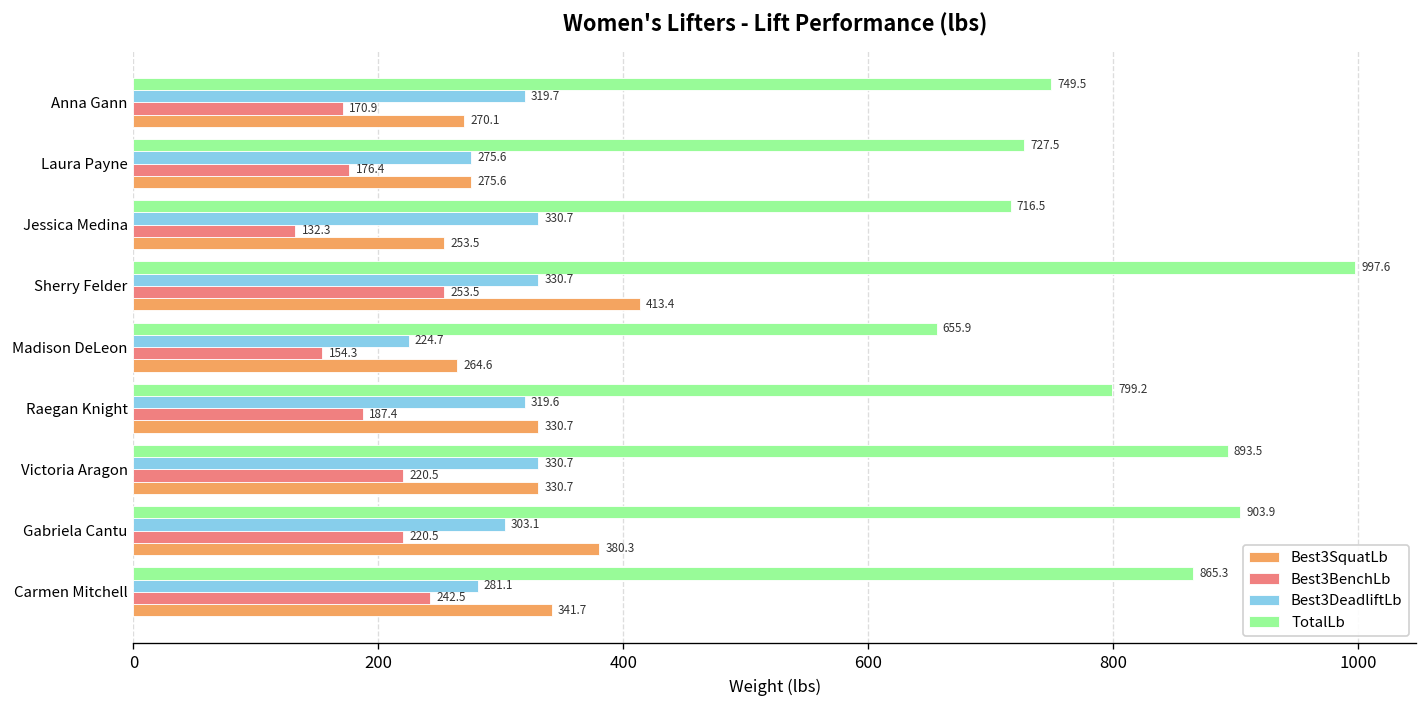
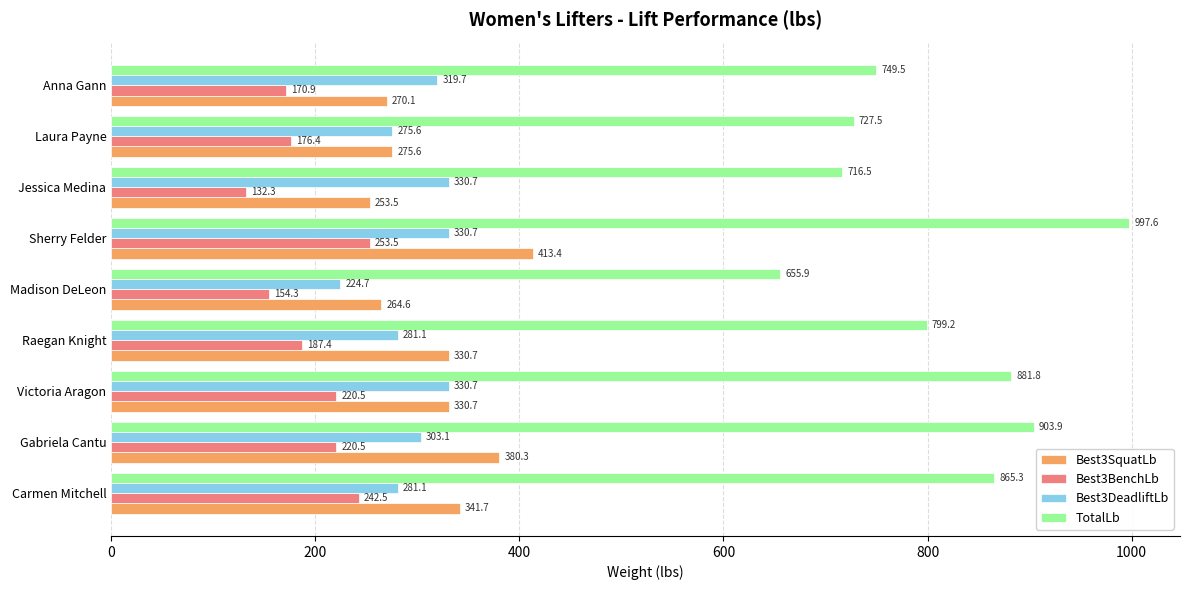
Best3DeadliftLb, Raegan Knight: 319.6 -> 281.1
TotalLb, Victoria Aragon: 893.5 -> 881.8
